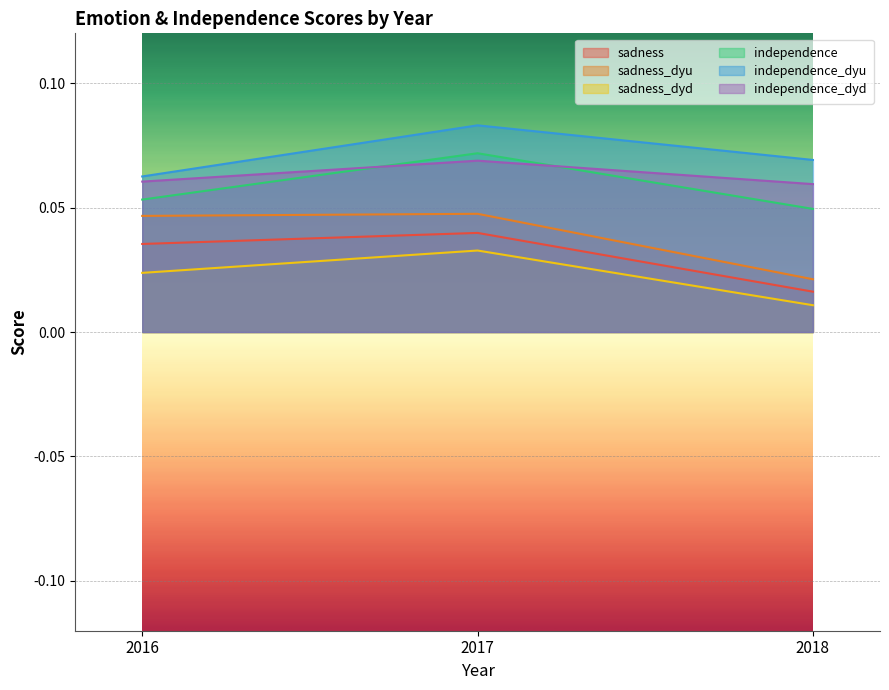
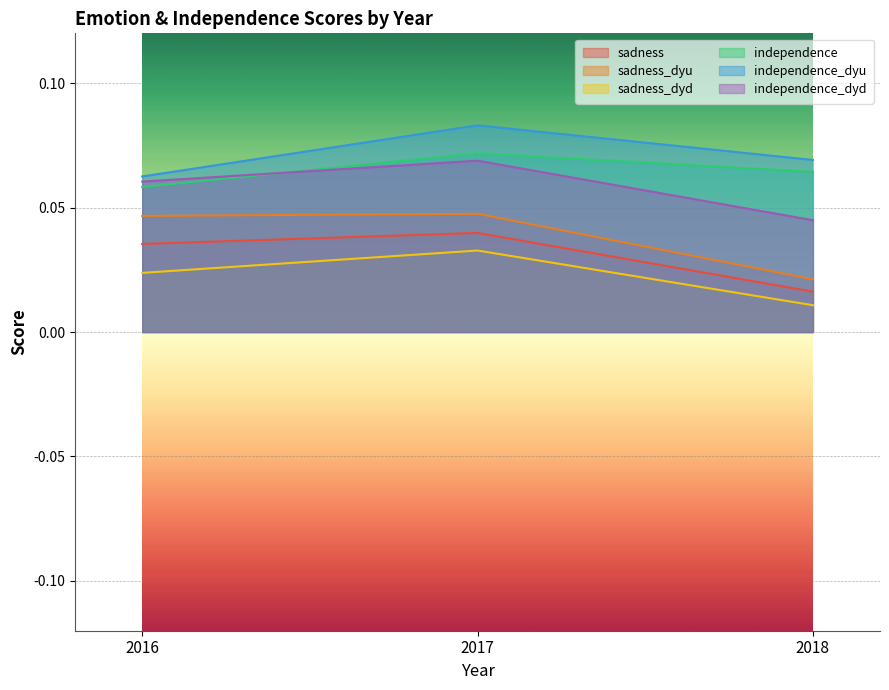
independence, 2016: 0.053 -> 0.058
independence, 2018: 0.049 -> 0.064
independence_dyd, 2018: 0.059 -> 0.045
